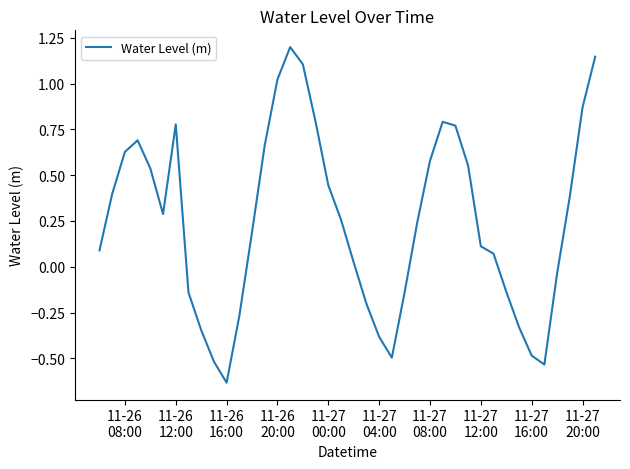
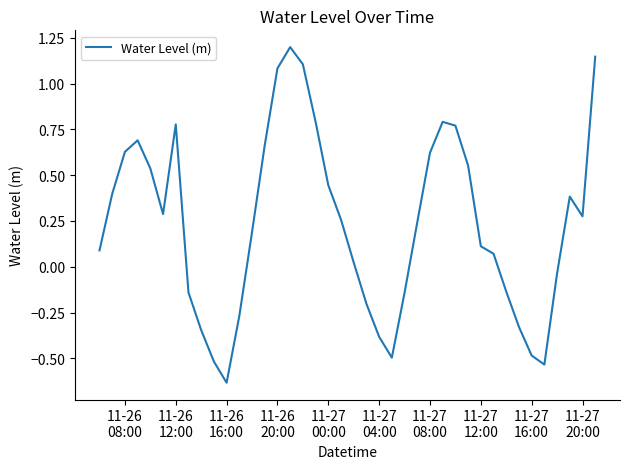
11-26 20:00: 1.02 -> 1.08
11-27 08:00: 0.58 -> 0.62
11-27 20:00: 0.87 -> 0.28
